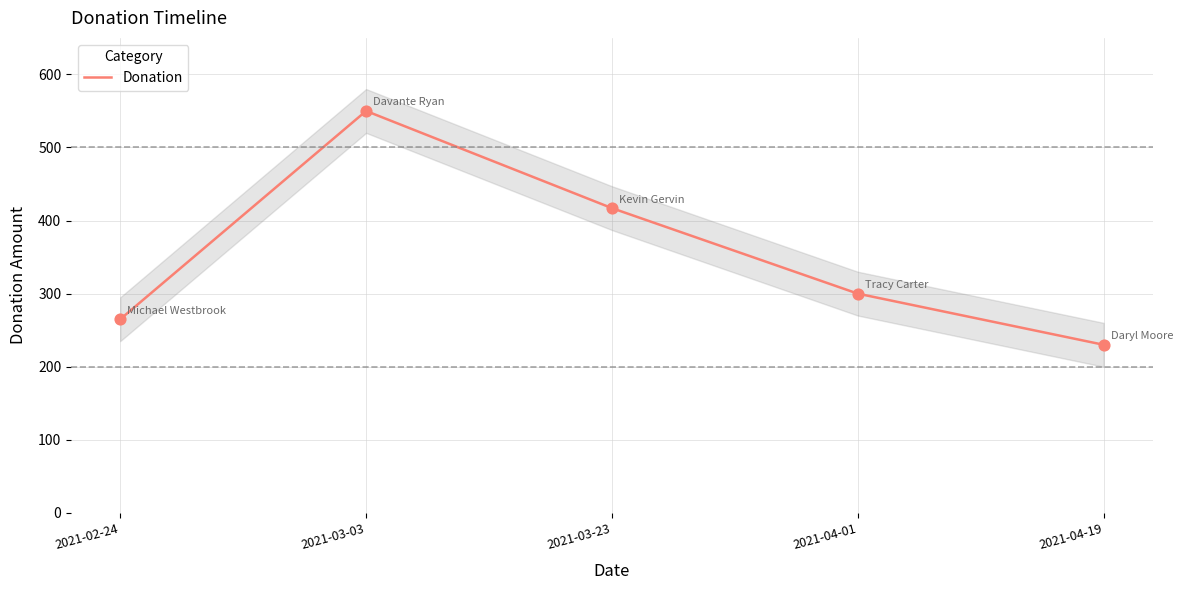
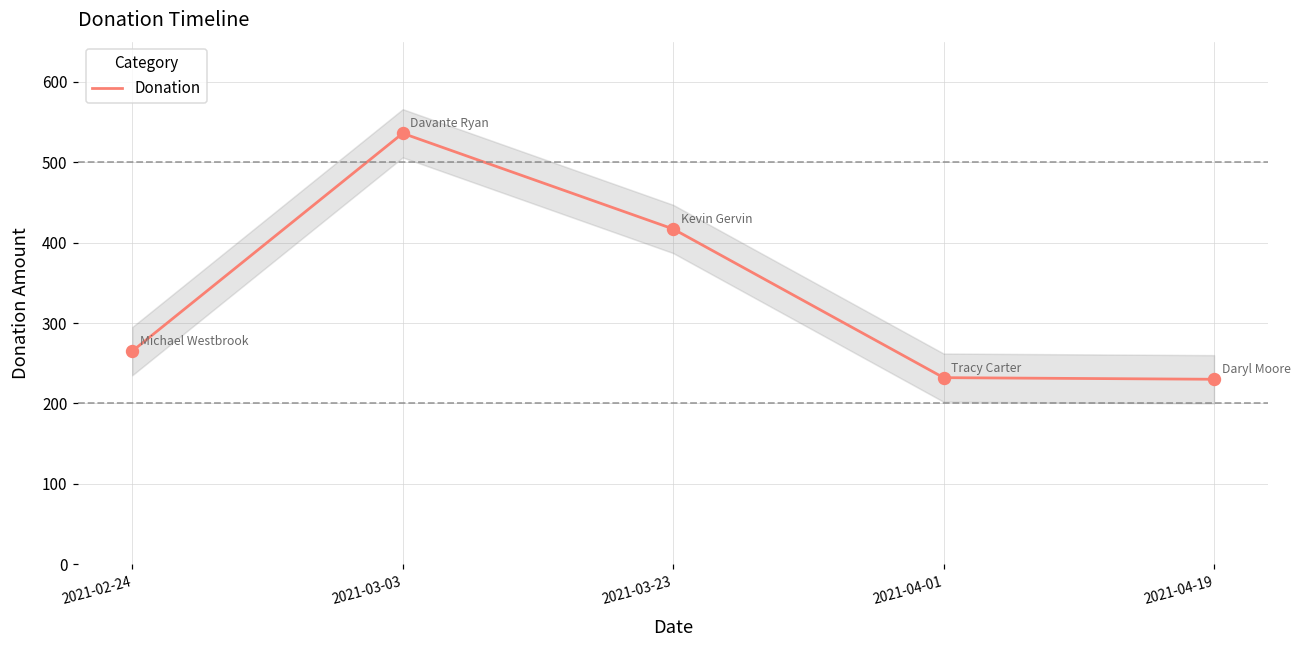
Donation, 2021-03-03: 550 -> 540
Donation, 2021-04-01: 300 -> 230
